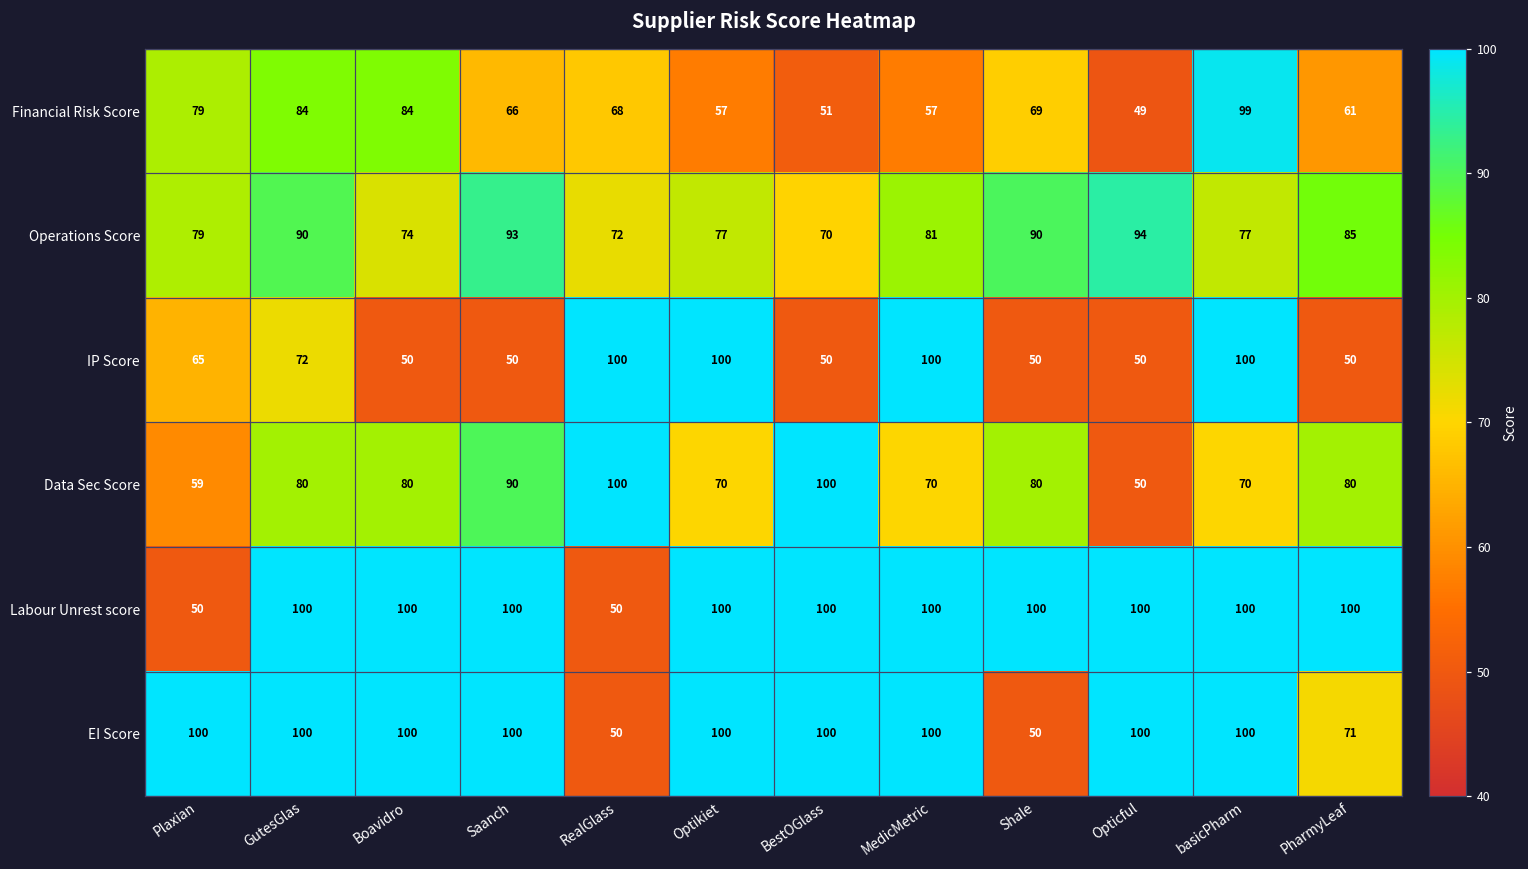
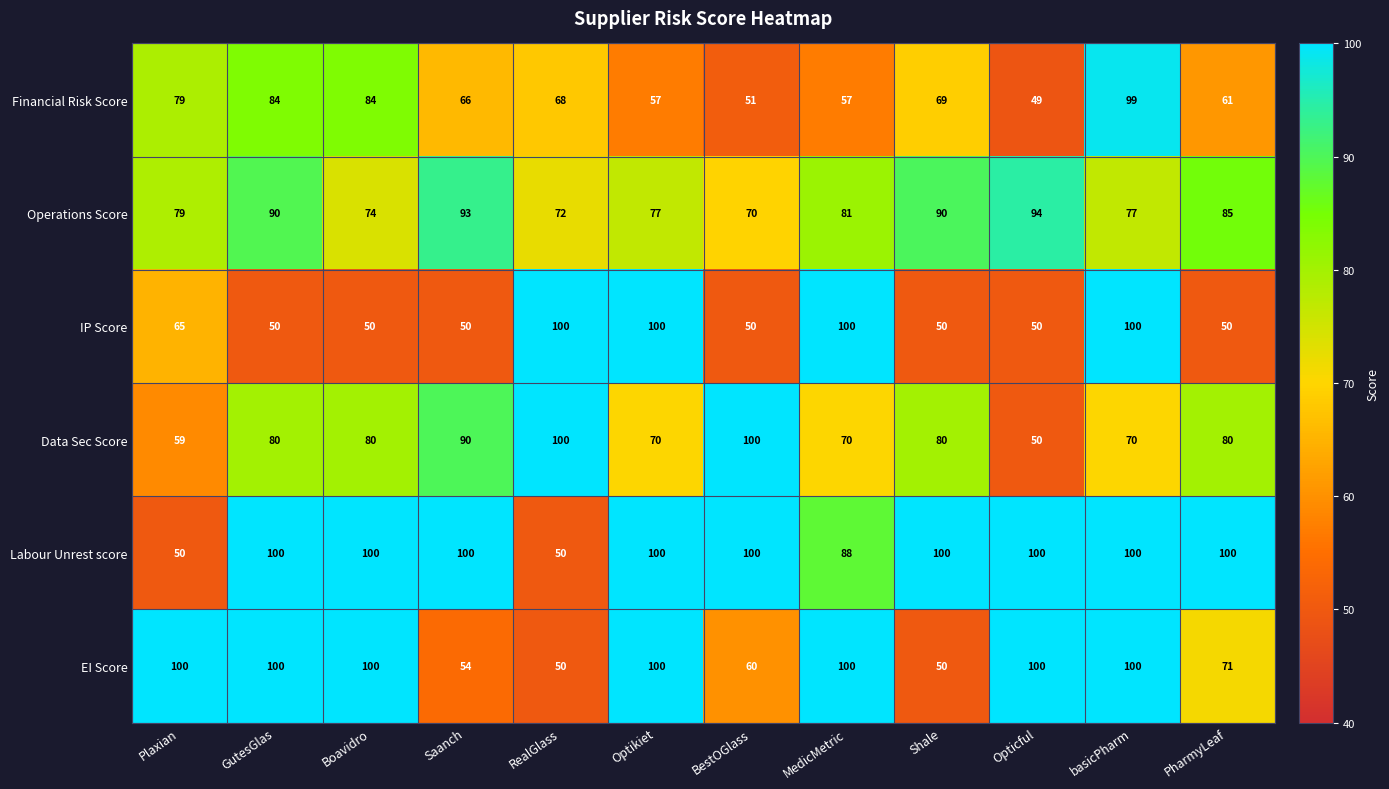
IP Score, GutesGlas: 72 -> 50
Labour Unrest score, MedicMetric: 100 -> 88
EI Score, Saanch: 100 -> 54
EI Score, BestOGlass: 100 -> 60
